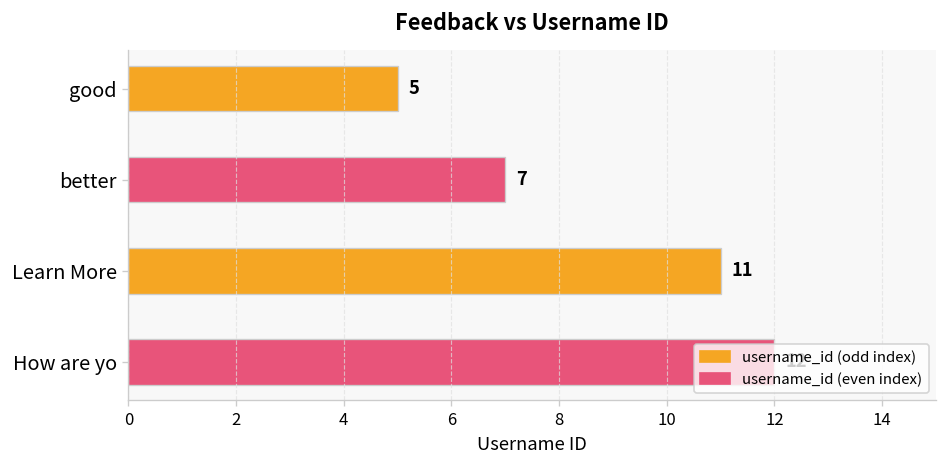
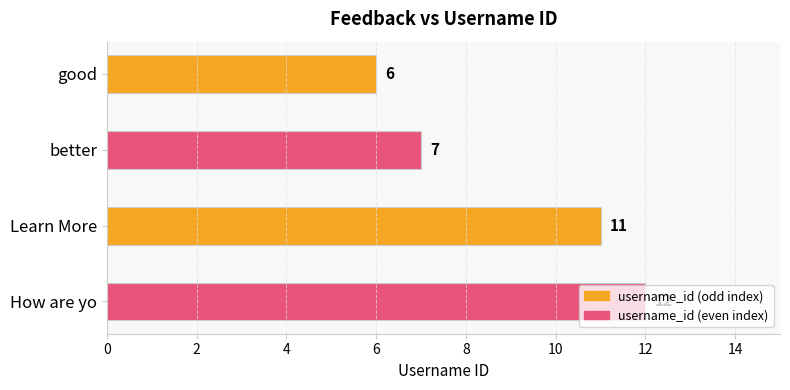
good: 5 -> 6
